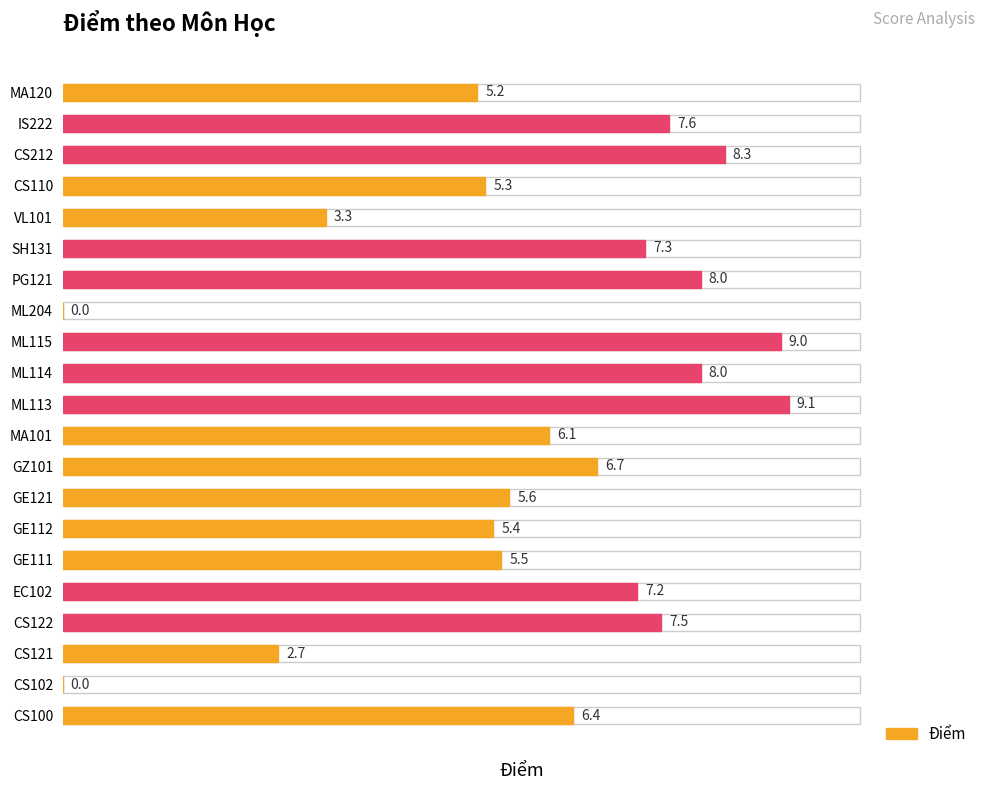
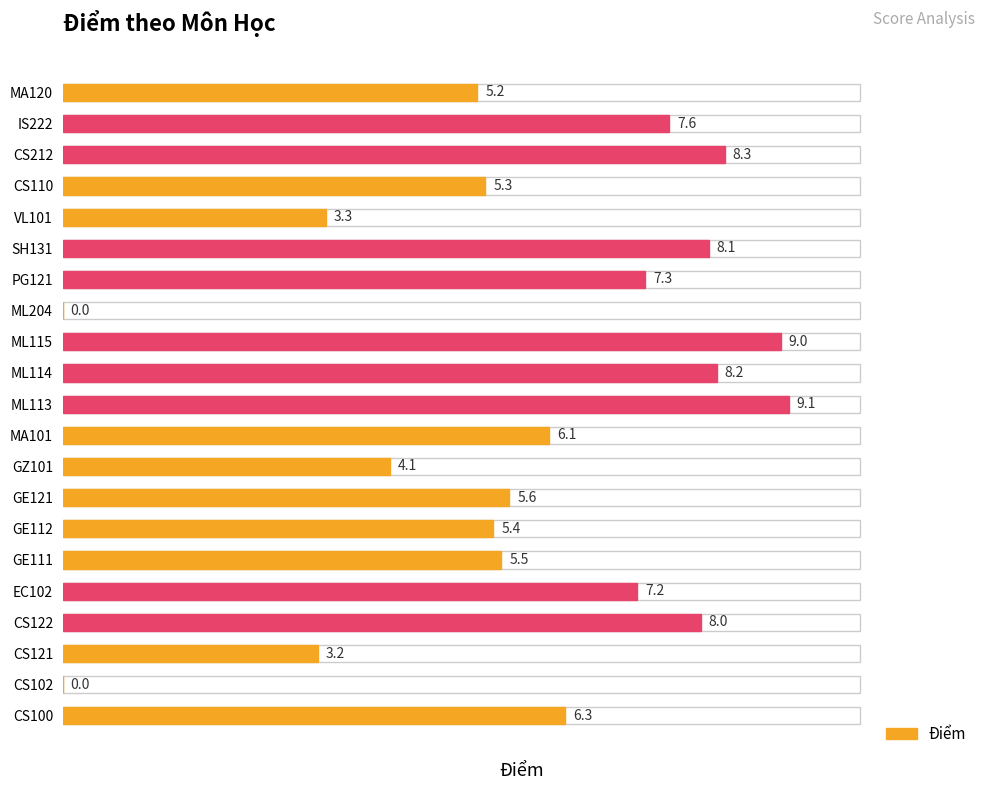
Điểm, SH131: 7.3 -> 8.1
Điểm, PG121: 8.0 -> 7.3
Điểm, ML114: 8.0 -> 8.2
Điểm, GZ101: 6.7 -> 4.1
Điểm, CS122: 7.5 -> 8.0
Điểm, CS121: 2.7 -> 3.2
Điểm, CS100: 6.4 -> 6.3
